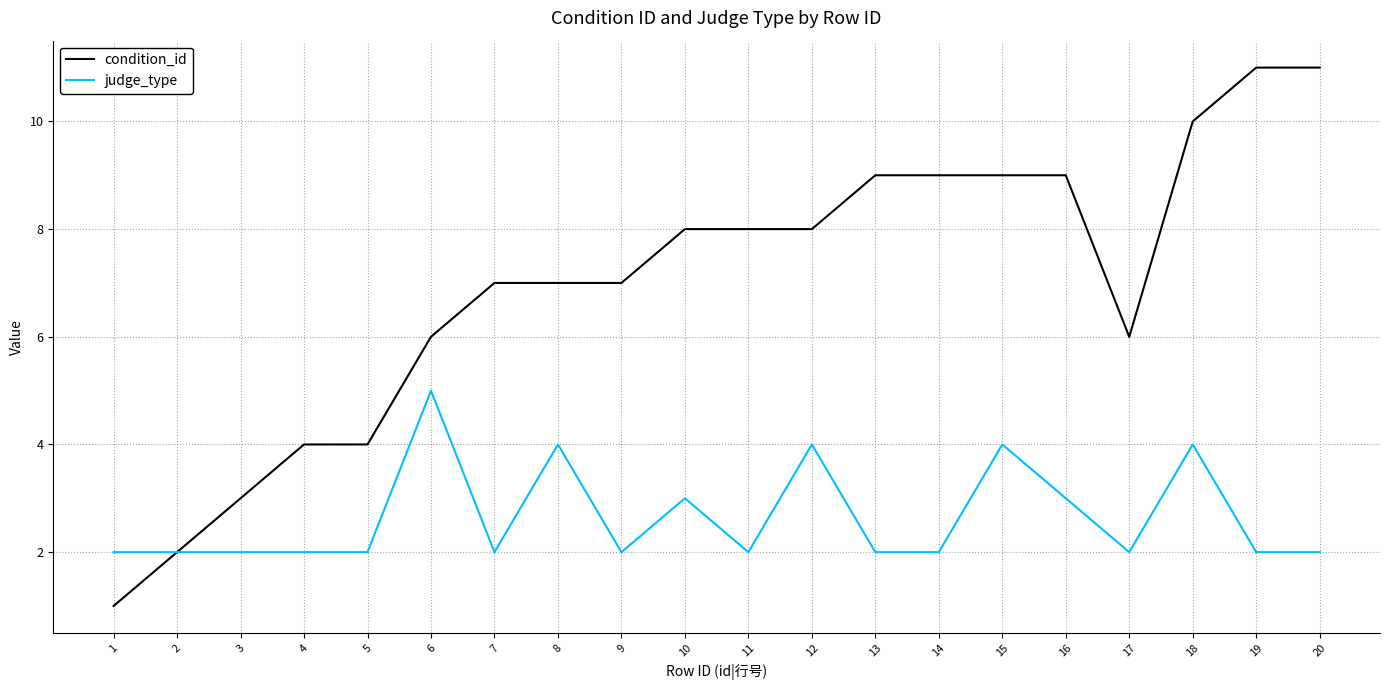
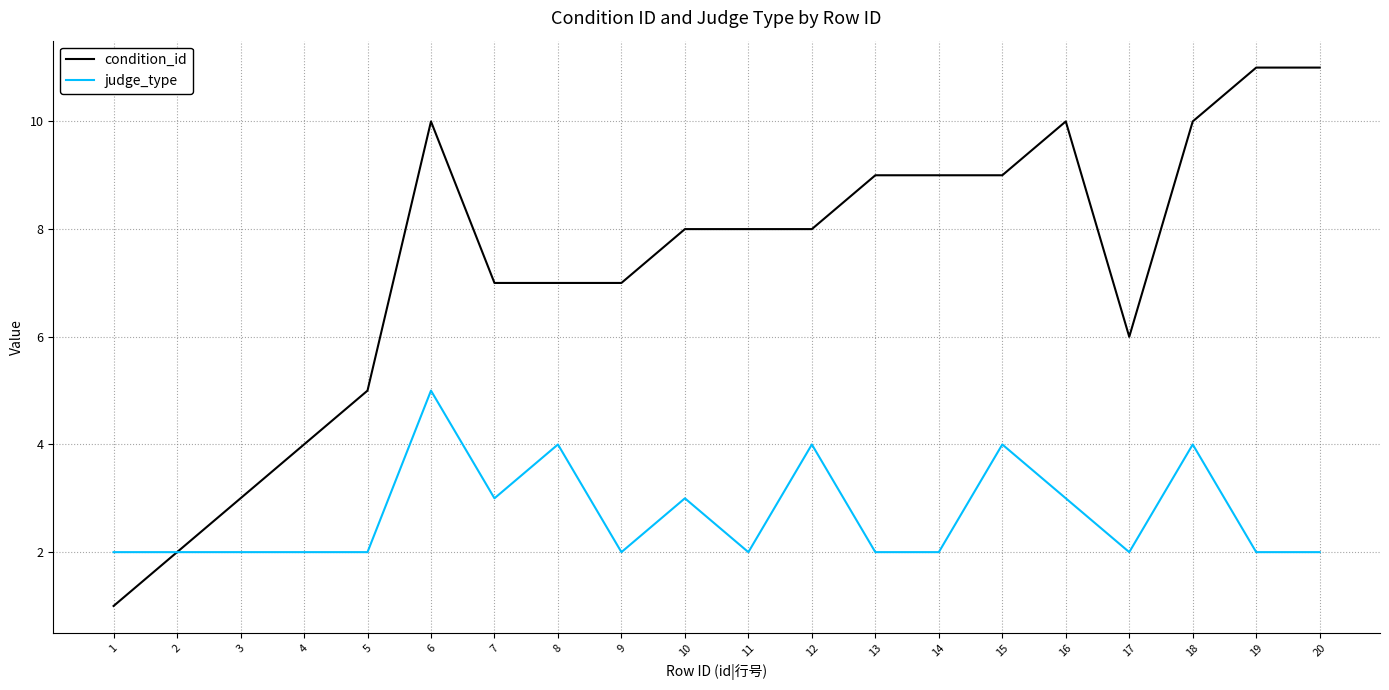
condition_id, 5: 4 -> 5
condition_id, 6: 6 -> 10
judge_type, 7: 2 -> 3
condition_id, 16: 9 -> 10
